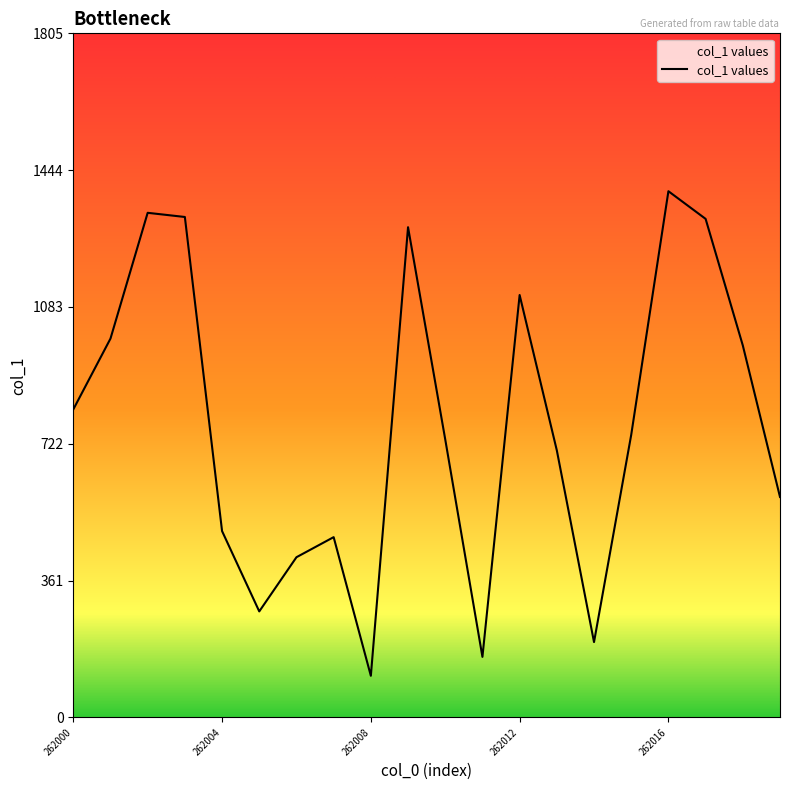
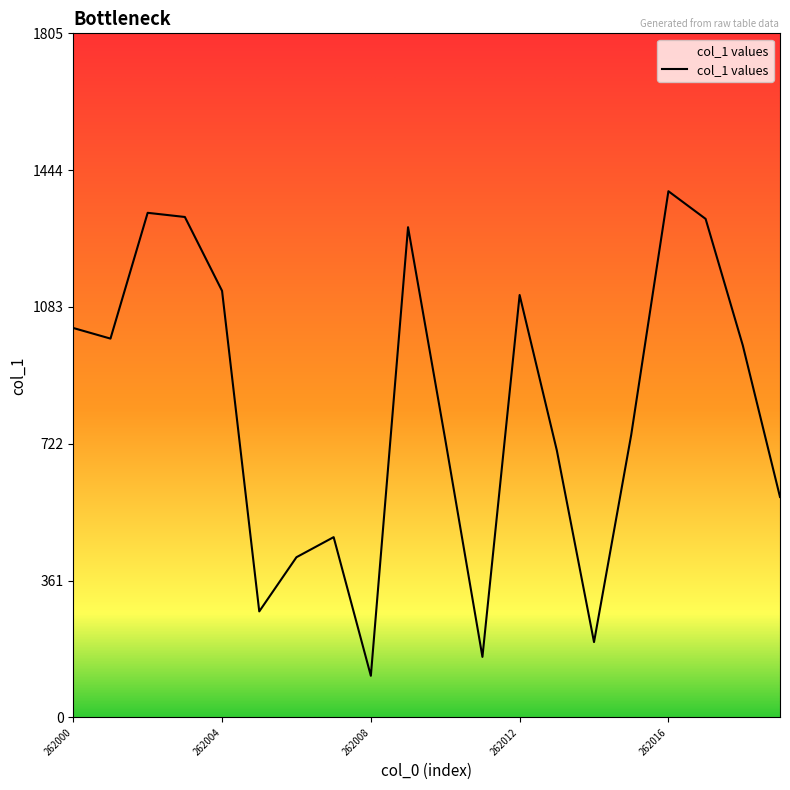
262000: 810 -> 1030
262004: 490 -> 1130
